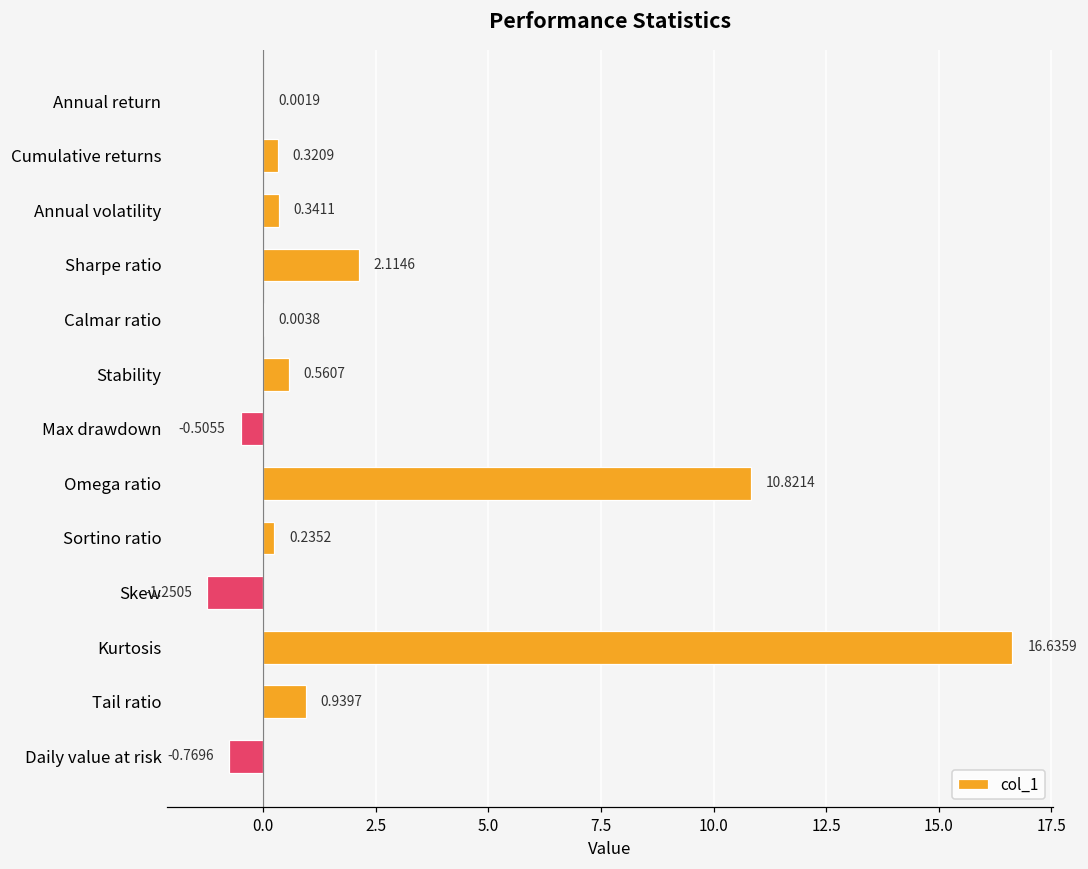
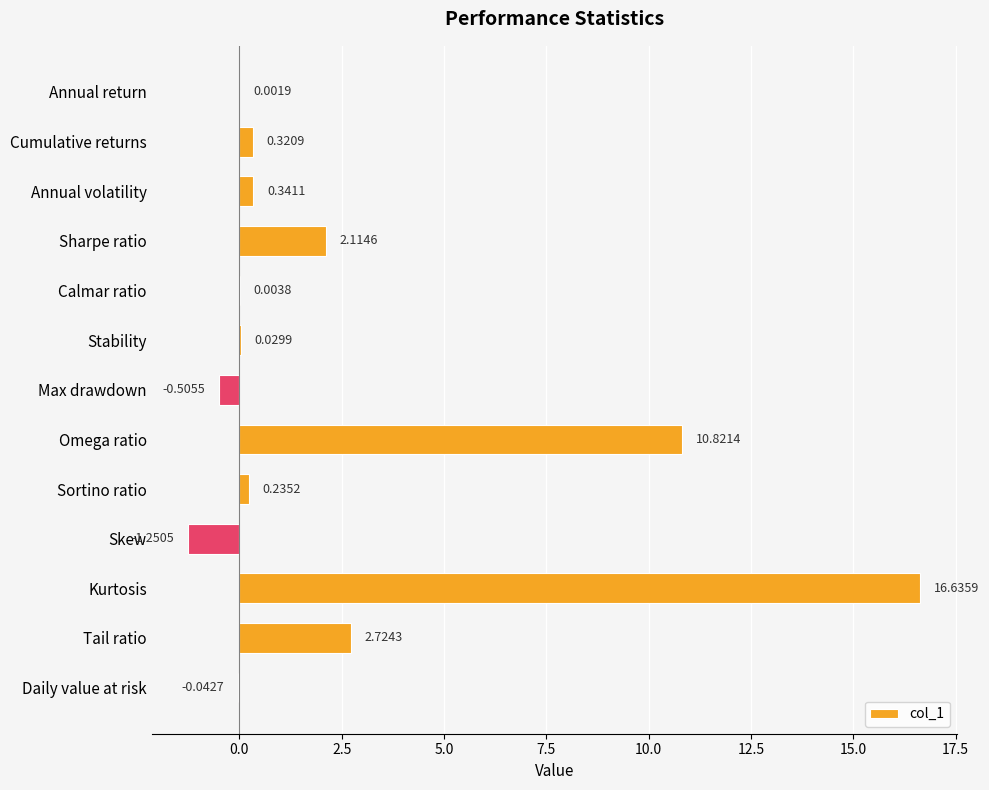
Stability: 0.5607 -> 0.0299
Tail ratio: 0.9397 -> 2.7243
Daily value at risk: -0.7696 -> -0.0427
